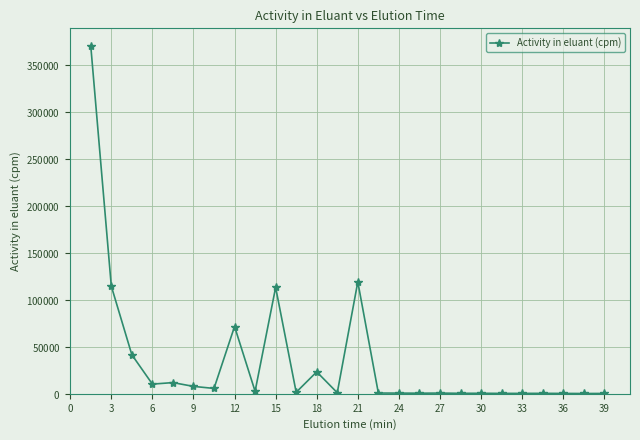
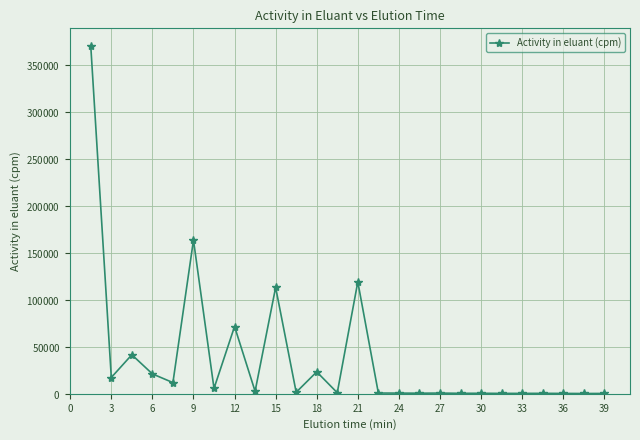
3: 110000 -> 20000
6: 10000 -> 20000
9: 10000 -> 160000
